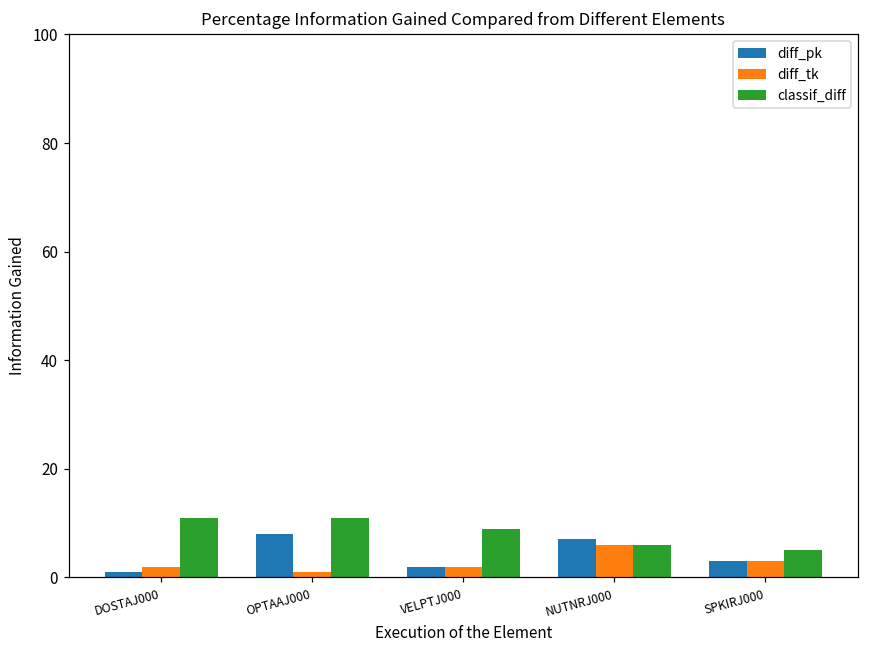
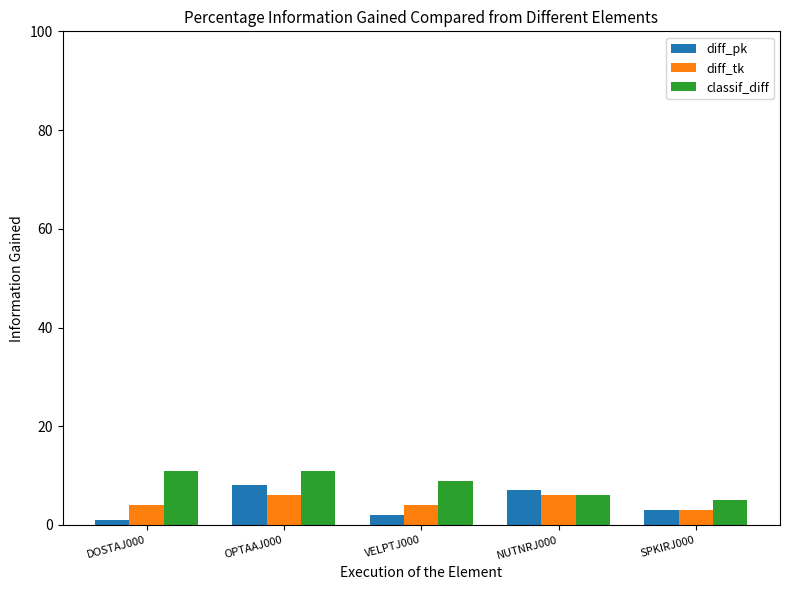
diff_tk, DOSTAJ000: 2 -> 4
diff_tk, OPTAAJ000: 1 -> 6
diff_tk, VELPTJ000: 2 -> 4
